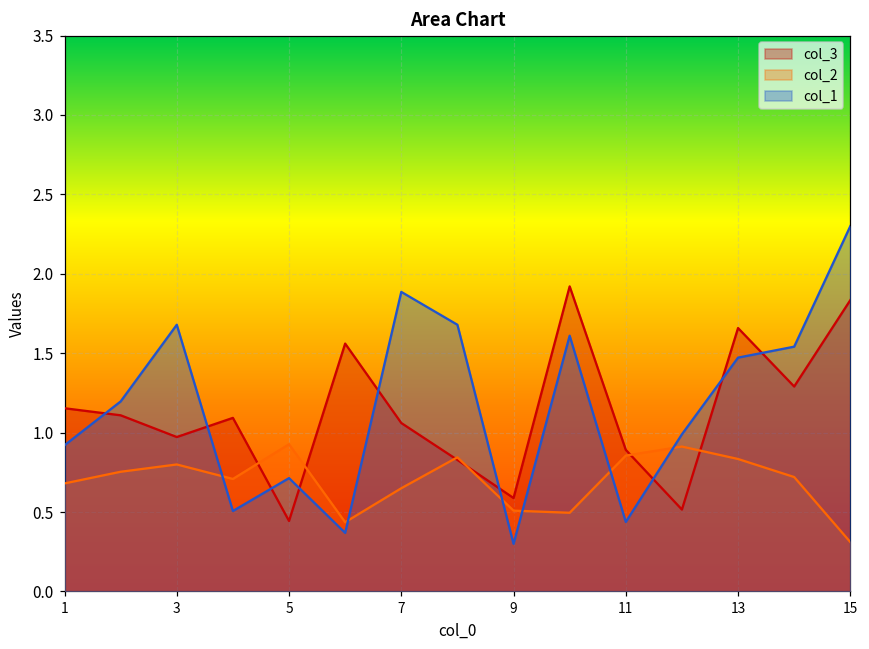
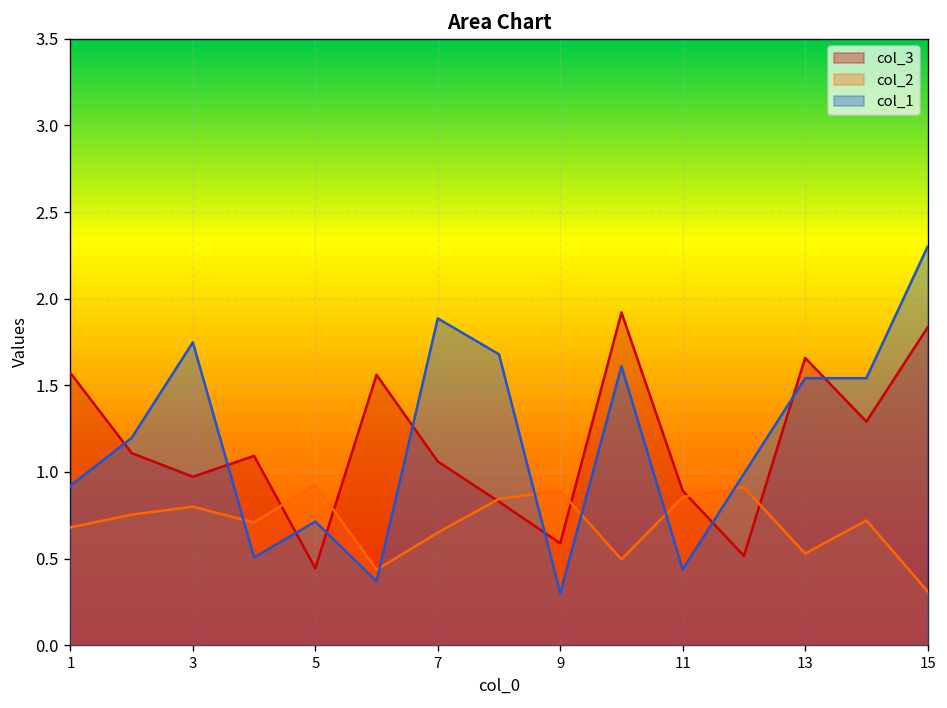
col_3, 1: 1.15 -> 1.57
col_1, 3: 1.68 -> 1.75
col_2, 9: 0.51 -> 0.89
col_2, 13: 0.83 -> 0.53
col_1, 13: 1.47 -> 1.54
